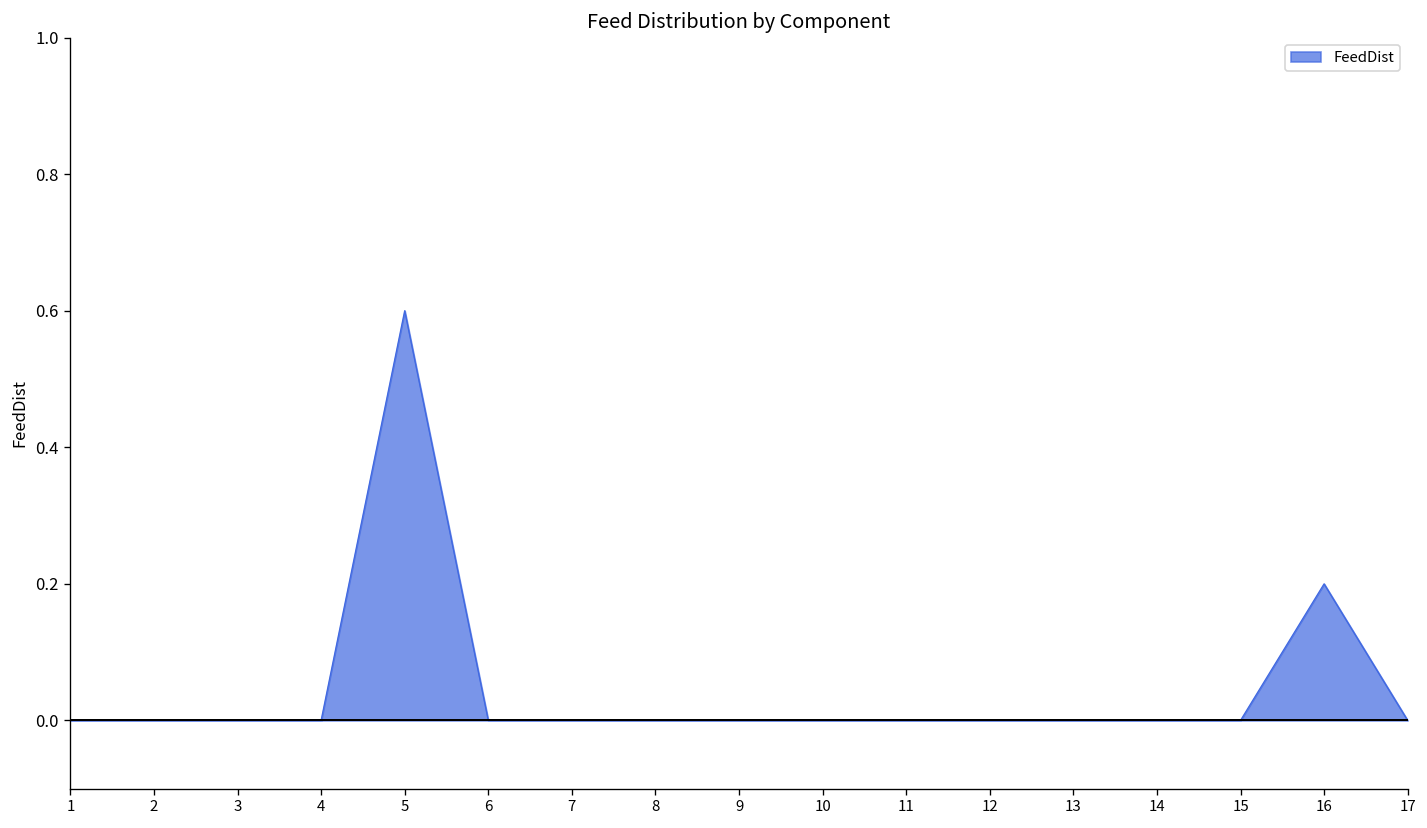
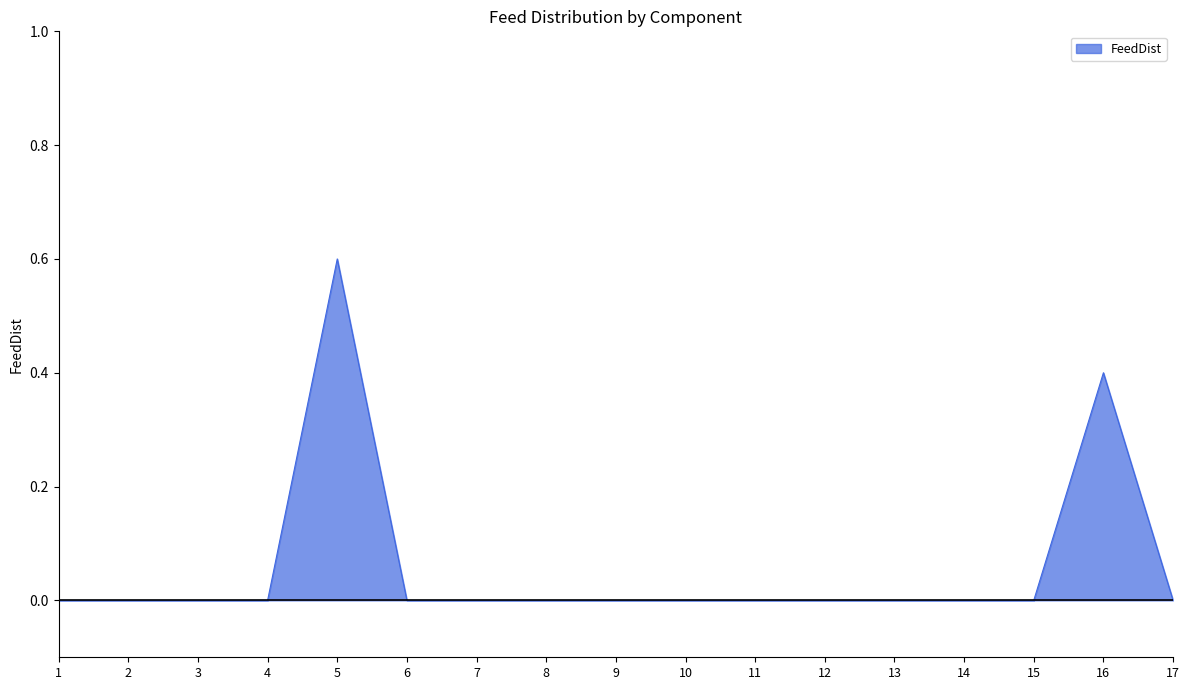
16: 0.2 -> 0.4
